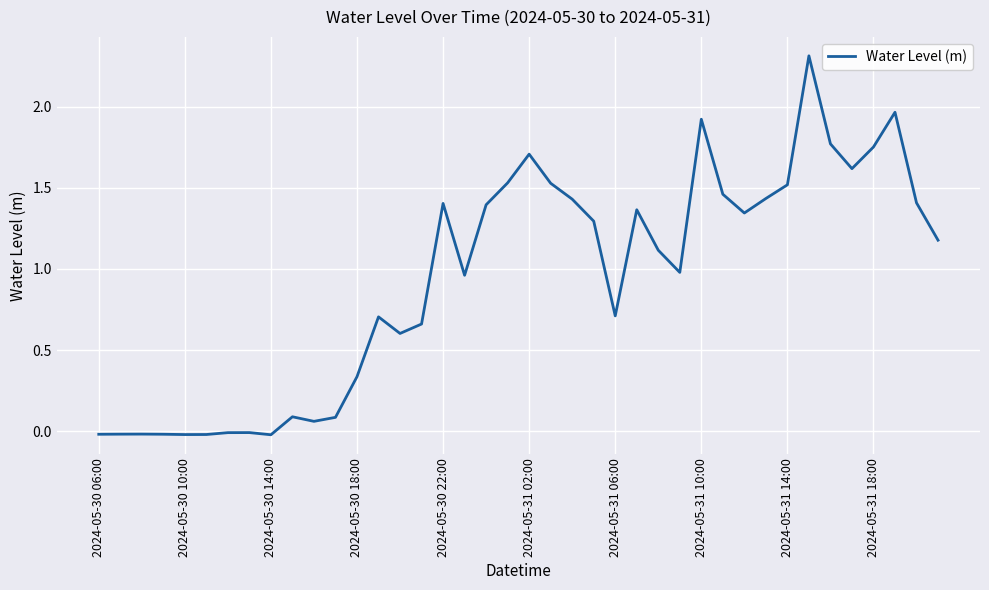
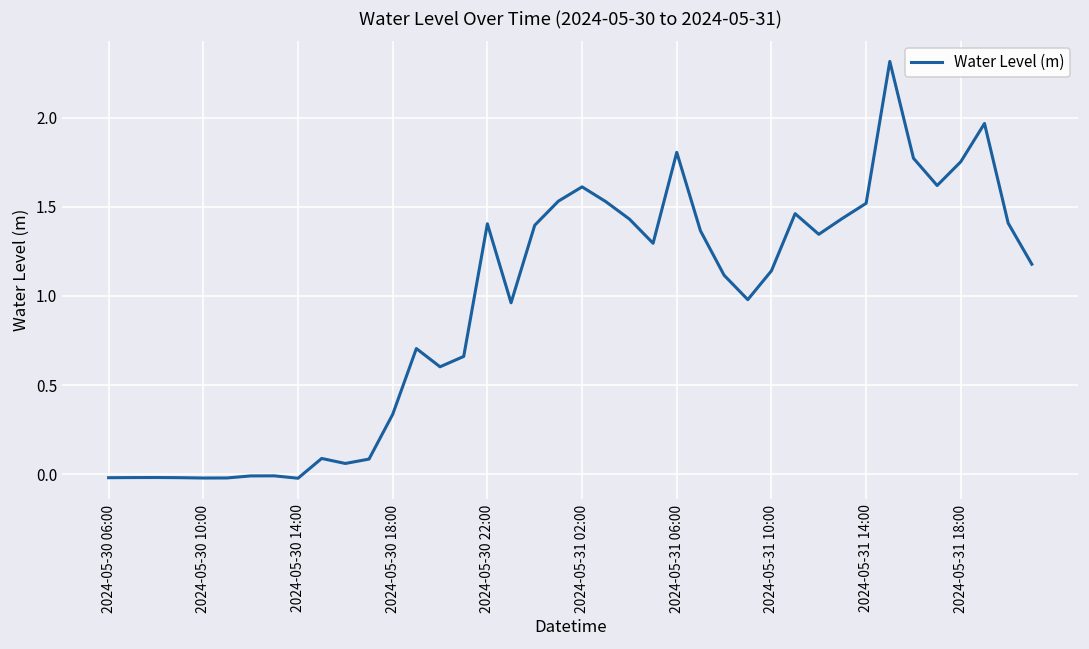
2024-05-31 02:00: 1.71 -> 1.61
2024-05-31 06:00: 0.71 -> 1.80
2024-05-31 10:00: 1.92 -> 1.14
